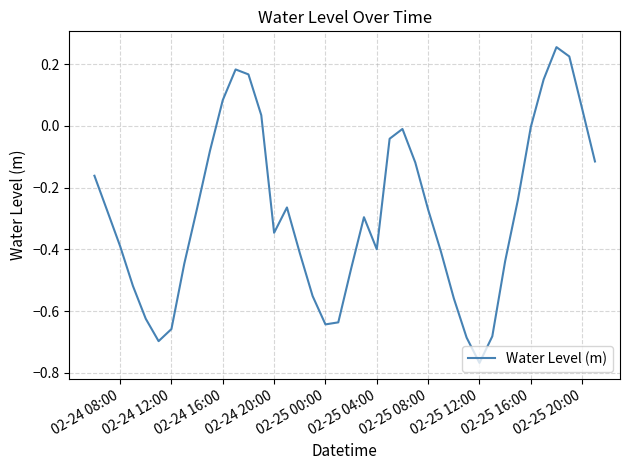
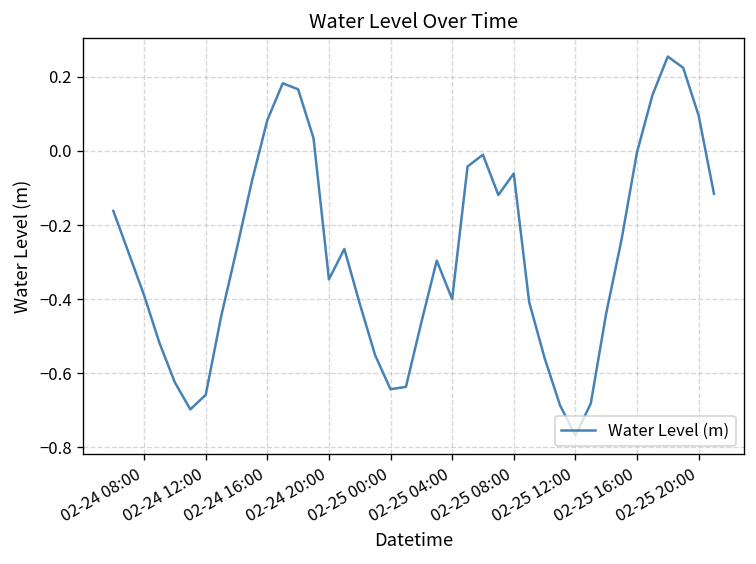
02-25 08:00: -0.27 -> -0.06
02-25 20:00: 0.06 -> 0.10
